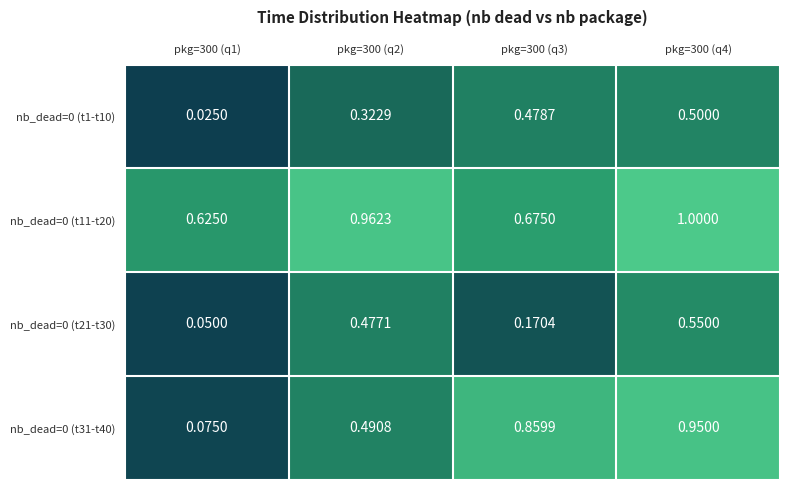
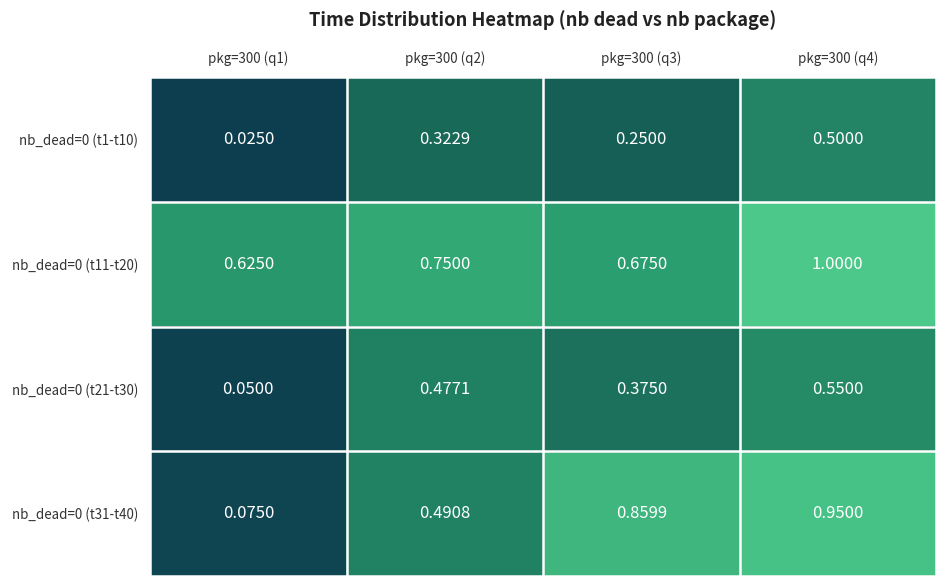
nb_dead=0 (t1-t10), pkg=300 (q3): 0.4787 -> 0.2500
nb_dead=0 (t11-t20), pkg=300 (q2): 0.9623 -> 0.7500
nb_dead=0 (t21-t30), pkg=300 (q3): 0.1704 -> 0.3750
